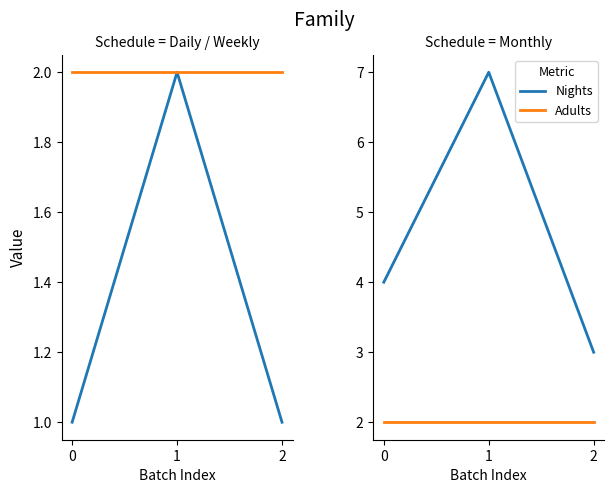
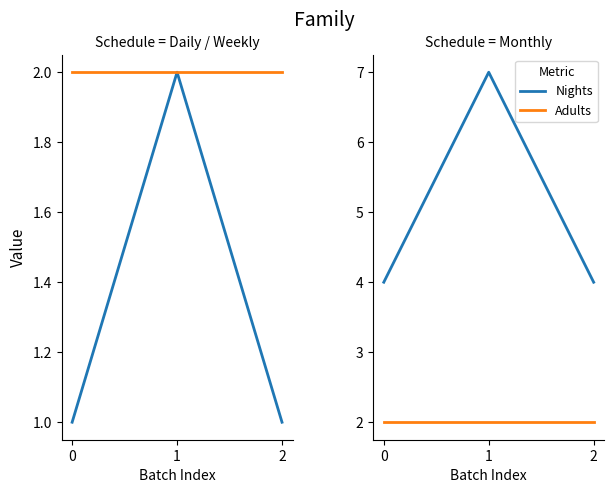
Schedule = Monthly, Nights, 2: 3 -> 4
